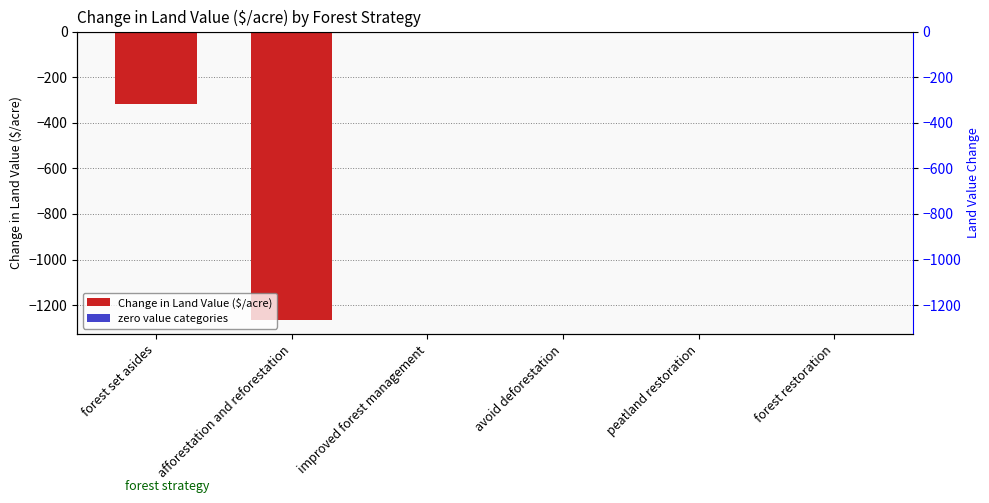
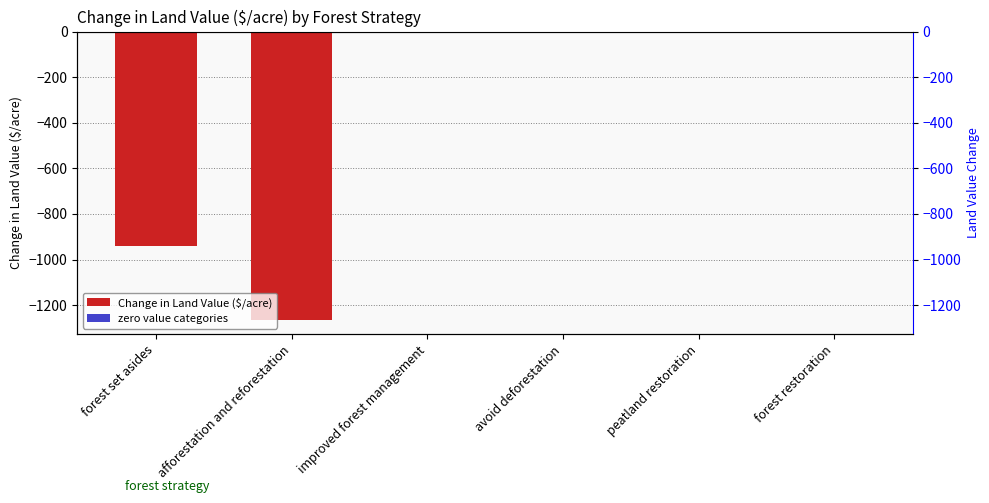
forest set asides: -320 -> -940
